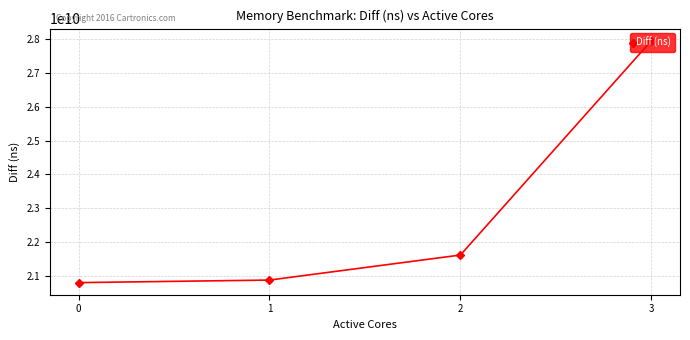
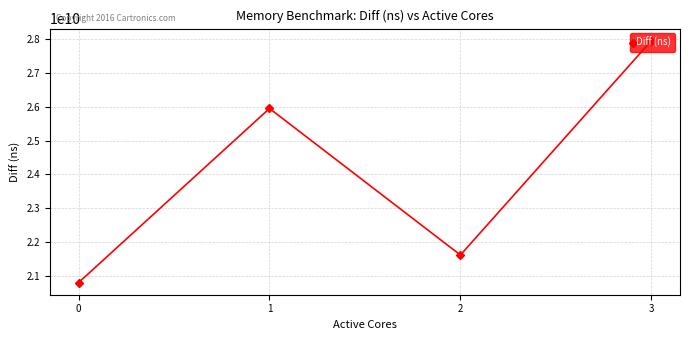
1: 20900000000 -> 25900000000
